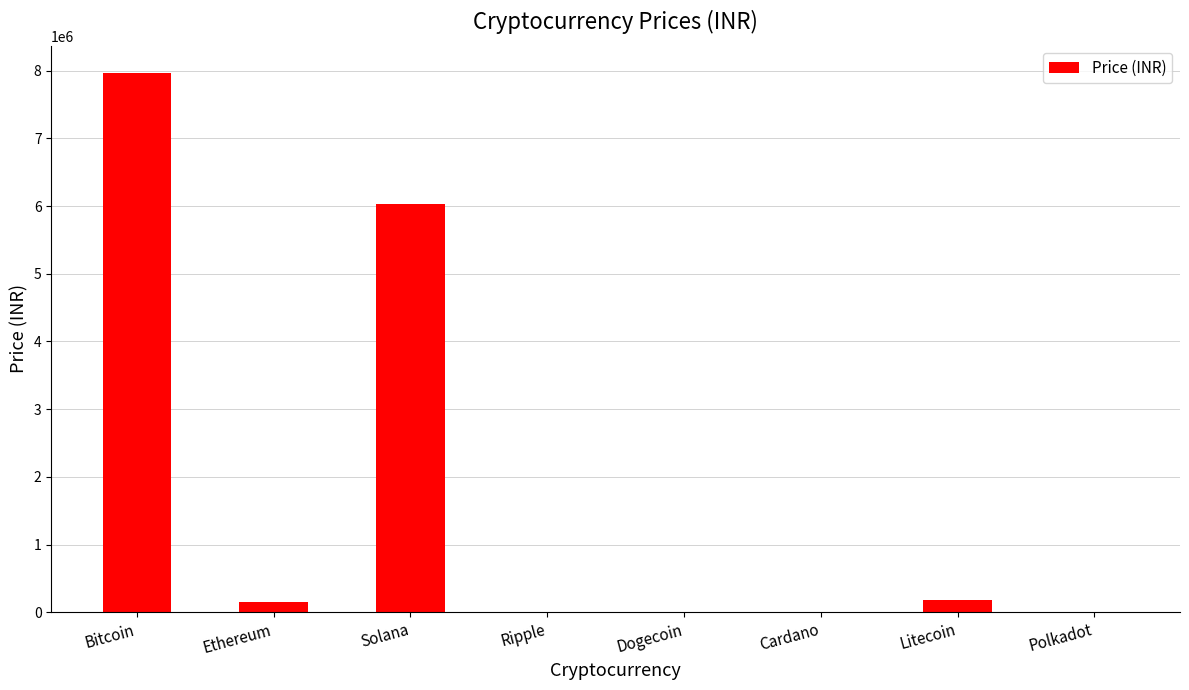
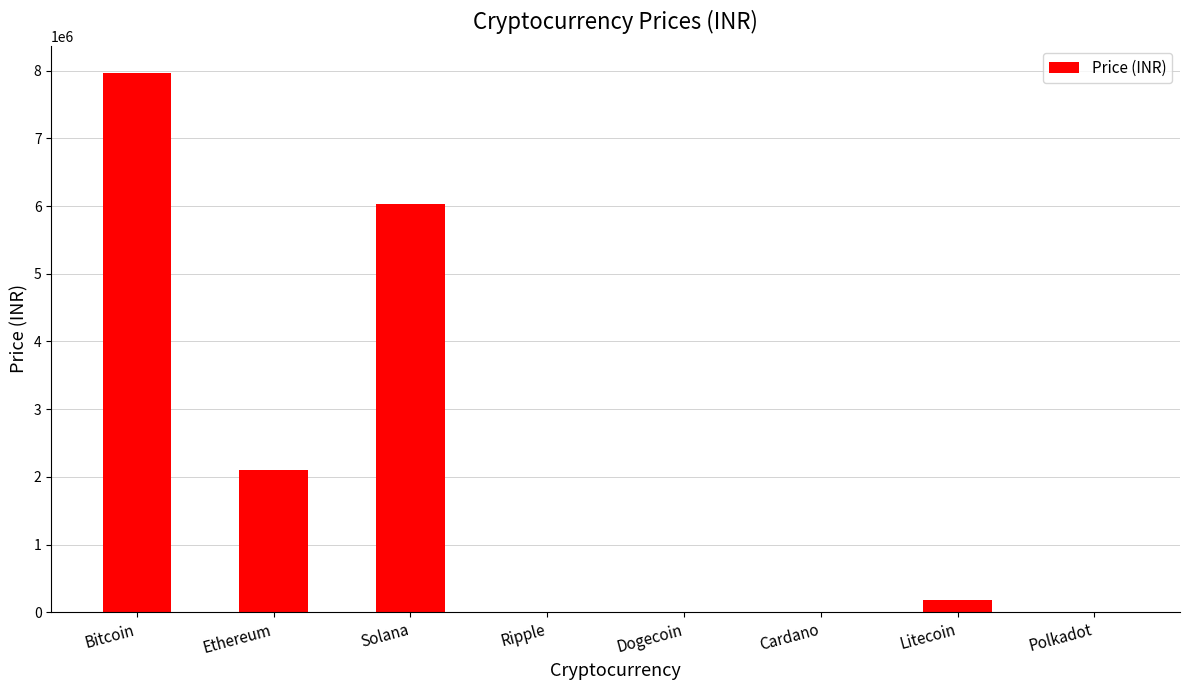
Ethereum: 200000 -> 2100000
